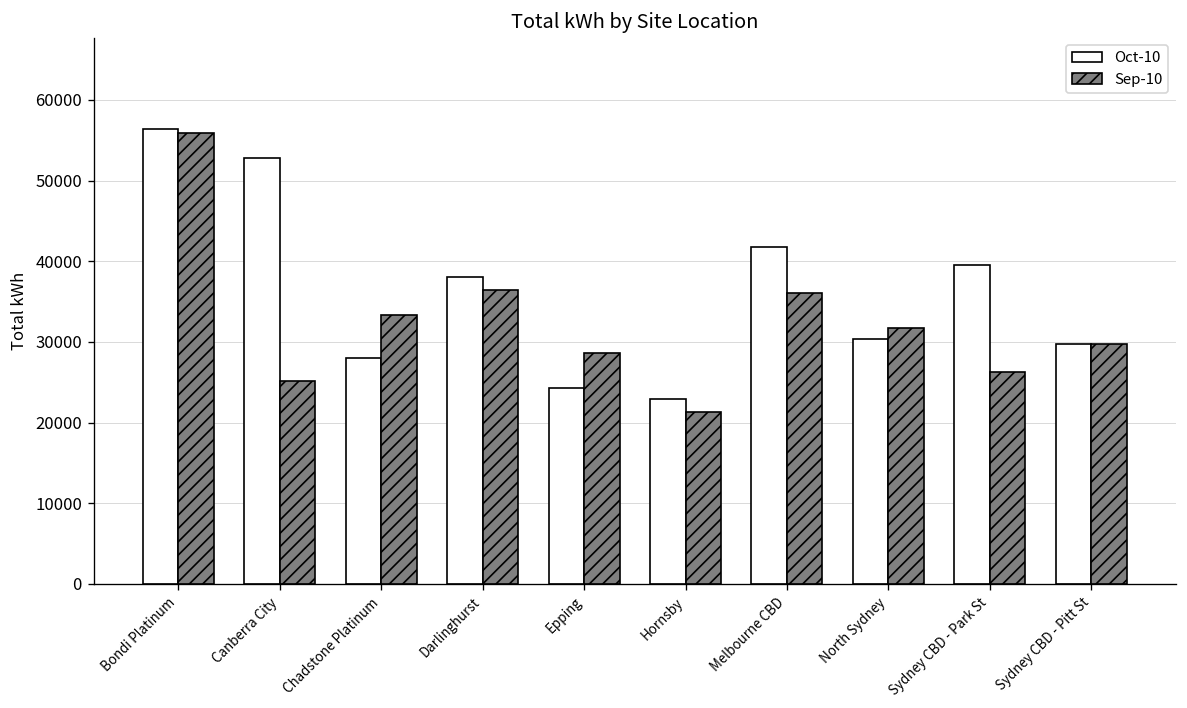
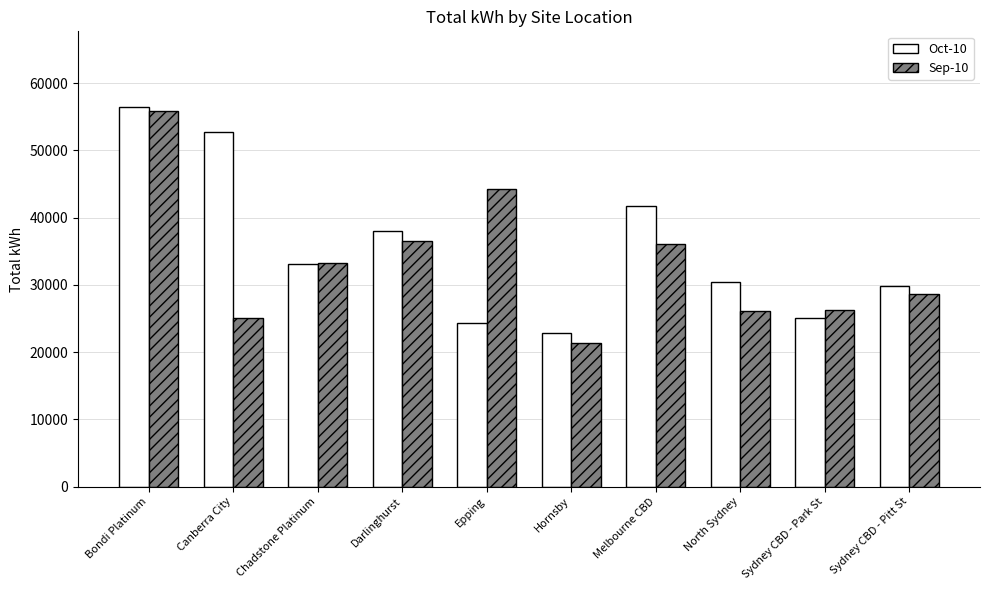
Oct-10, Chadstone Platinum: 28000 -> 33000
Sep-10, Epping: 29000 -> 44000
Sep-10, North Sydney: 32000 -> 26000
Oct-10, Sydney CBD - Park St: 39000 -> 25000
Sep-10, Sydney CBD - Pitt St: 30000 -> 29000
